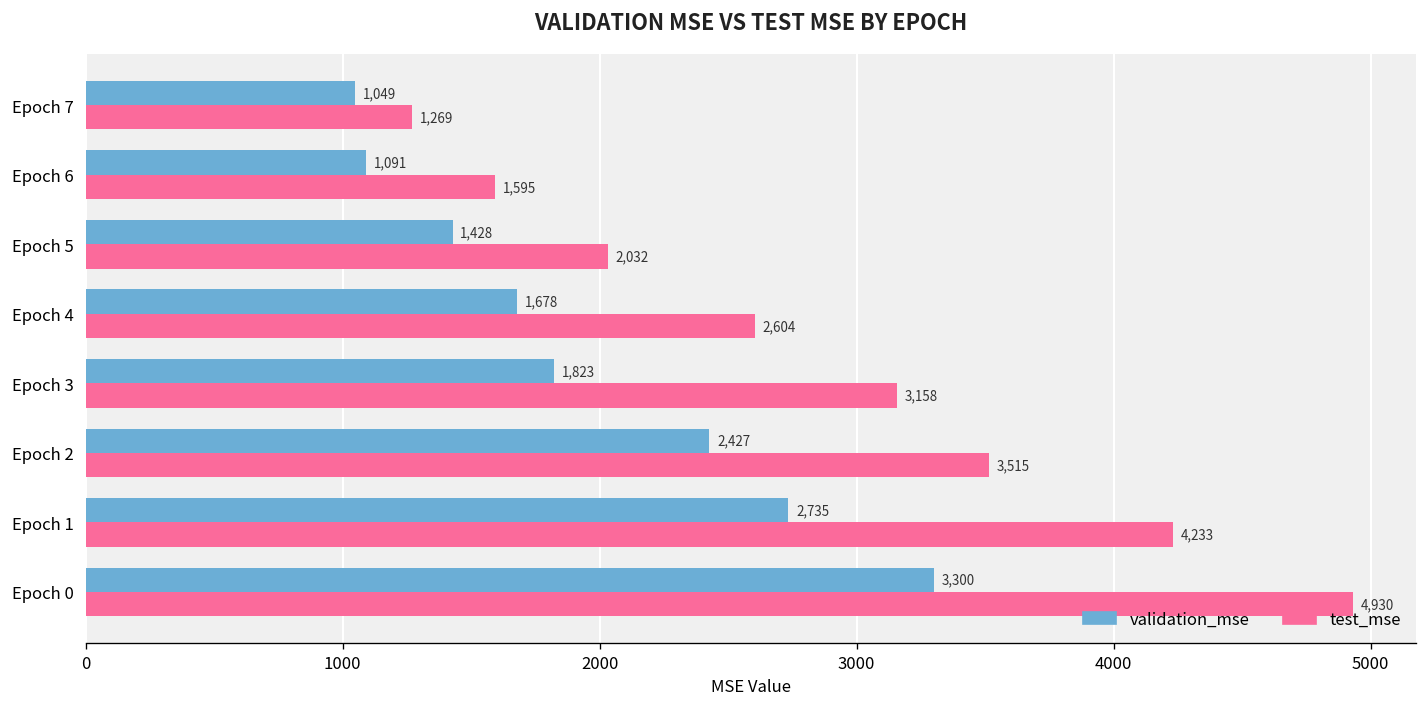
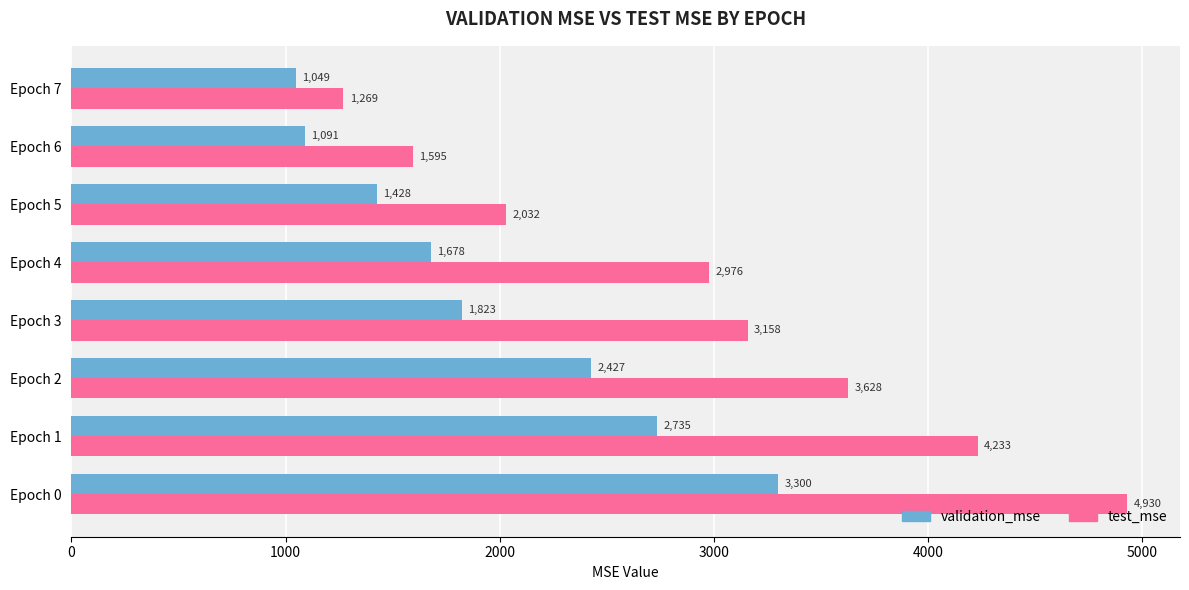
test_mse, Epoch 4: 2,604 -> 2,976
test_mse, Epoch 2: 3,515 -> 3,628
